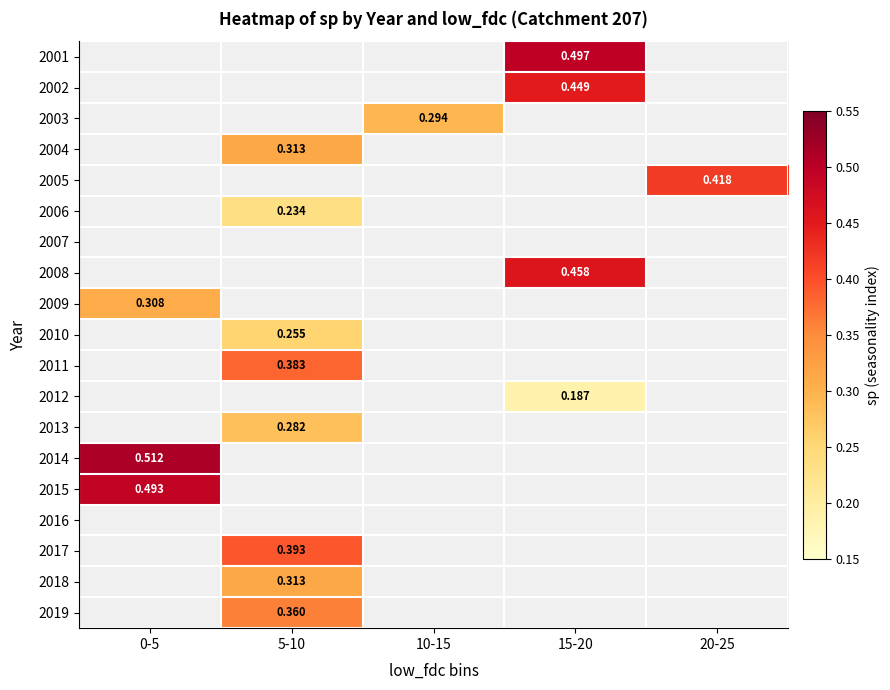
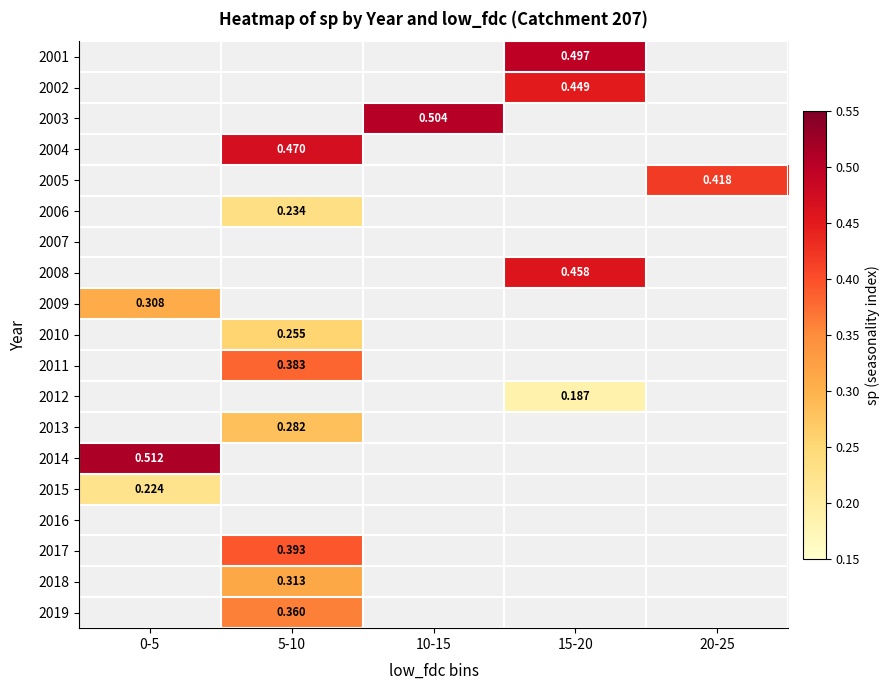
2003, 10-15: 0.294 -> 0.504
2004, 5-10: 0.313 -> 0.470
2015, 0-5: 0.493 -> 0.224
